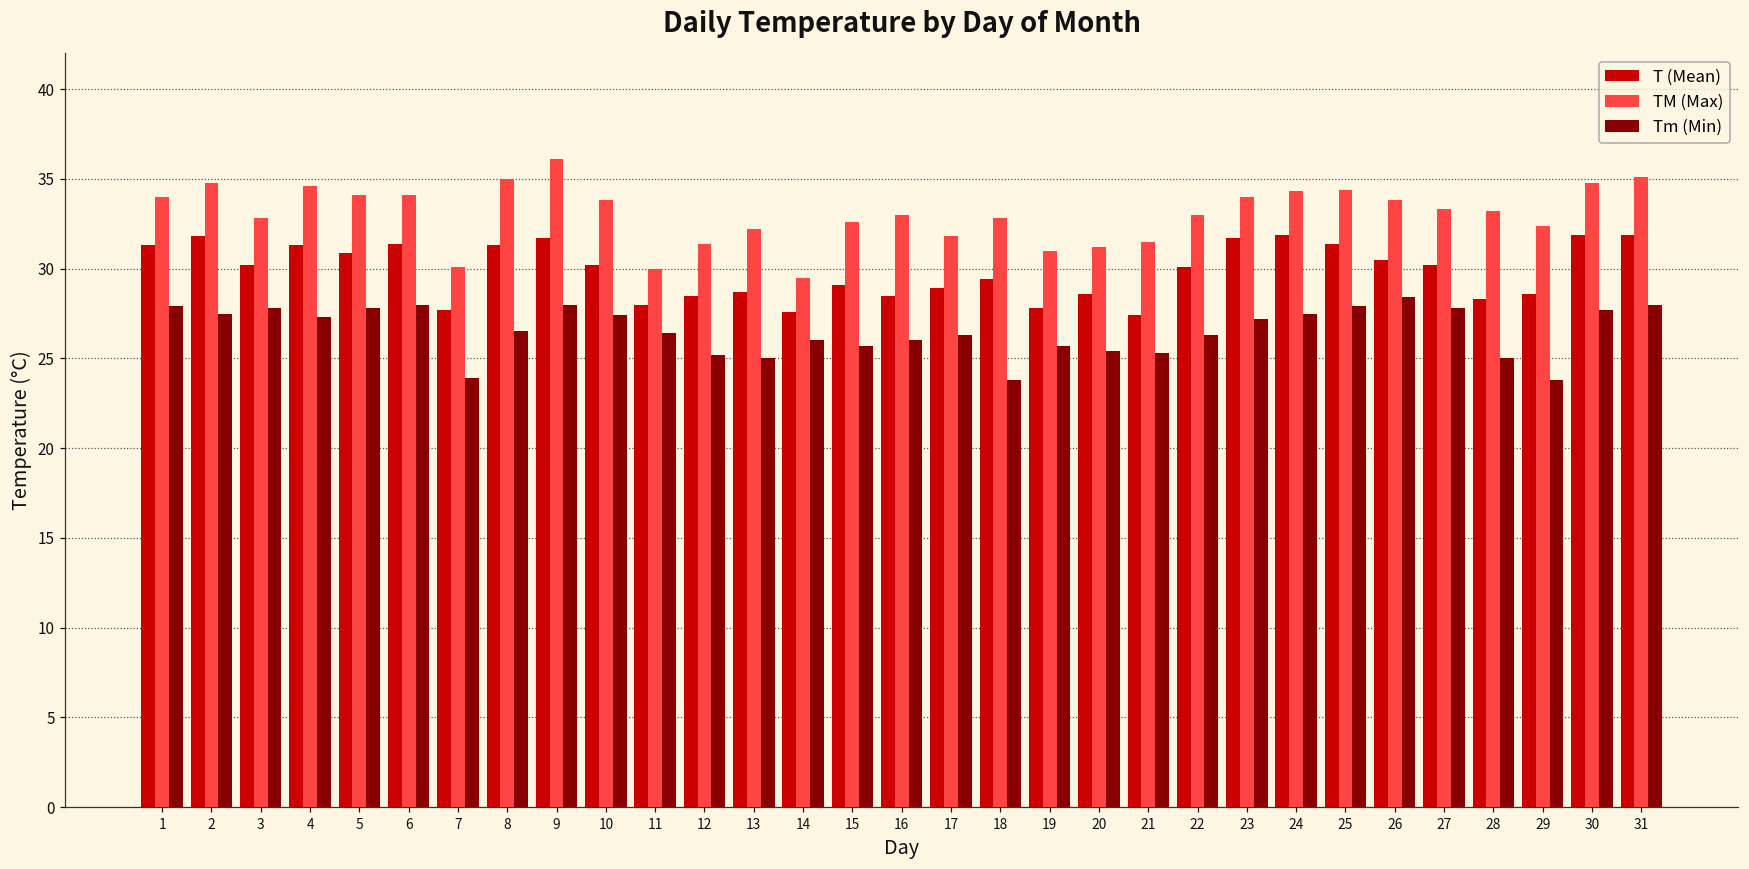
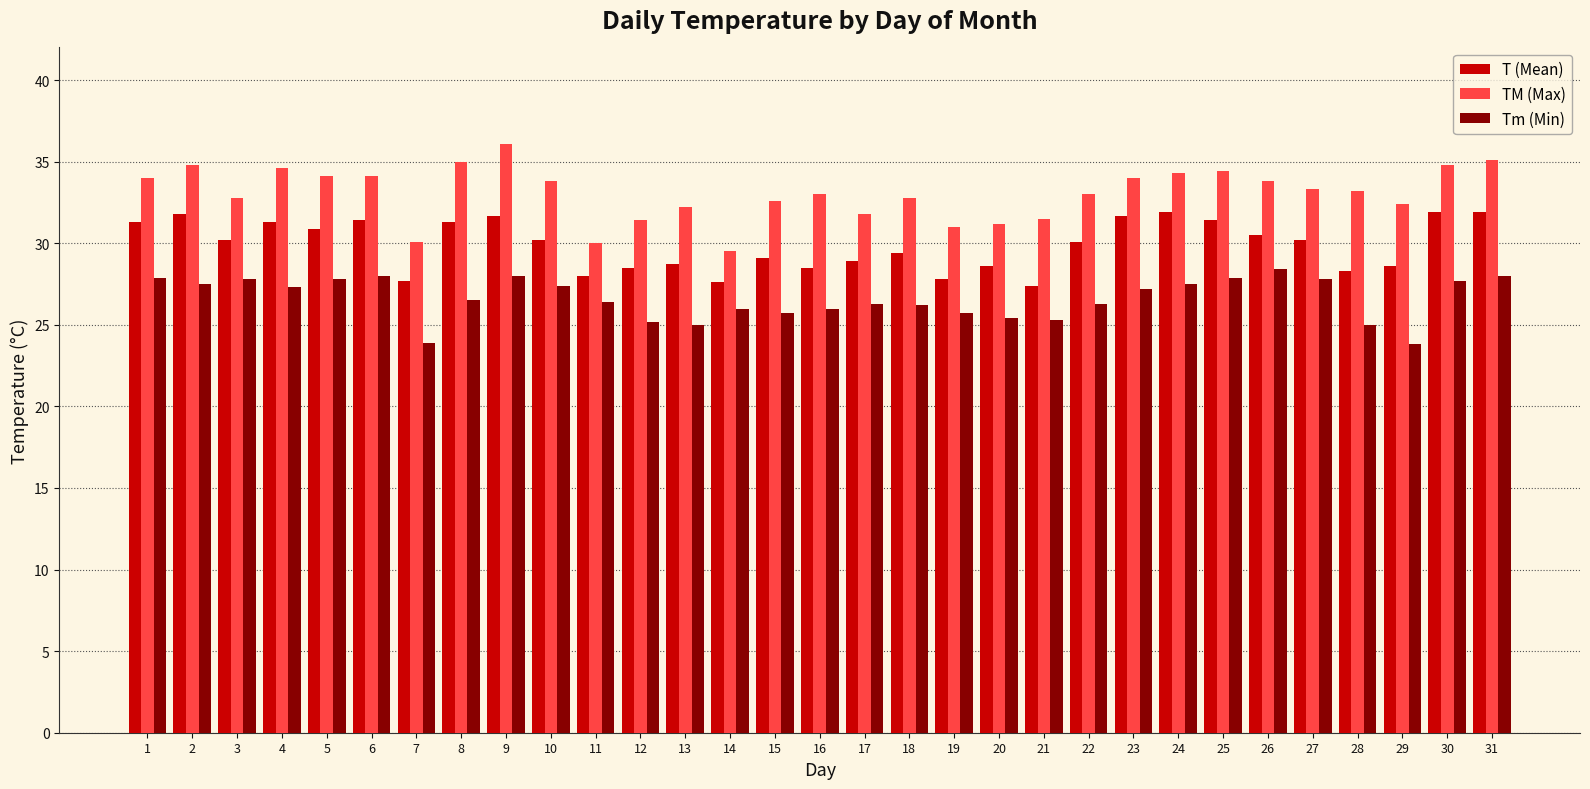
Tm (Min), 18: 23.8 -> 26.2
